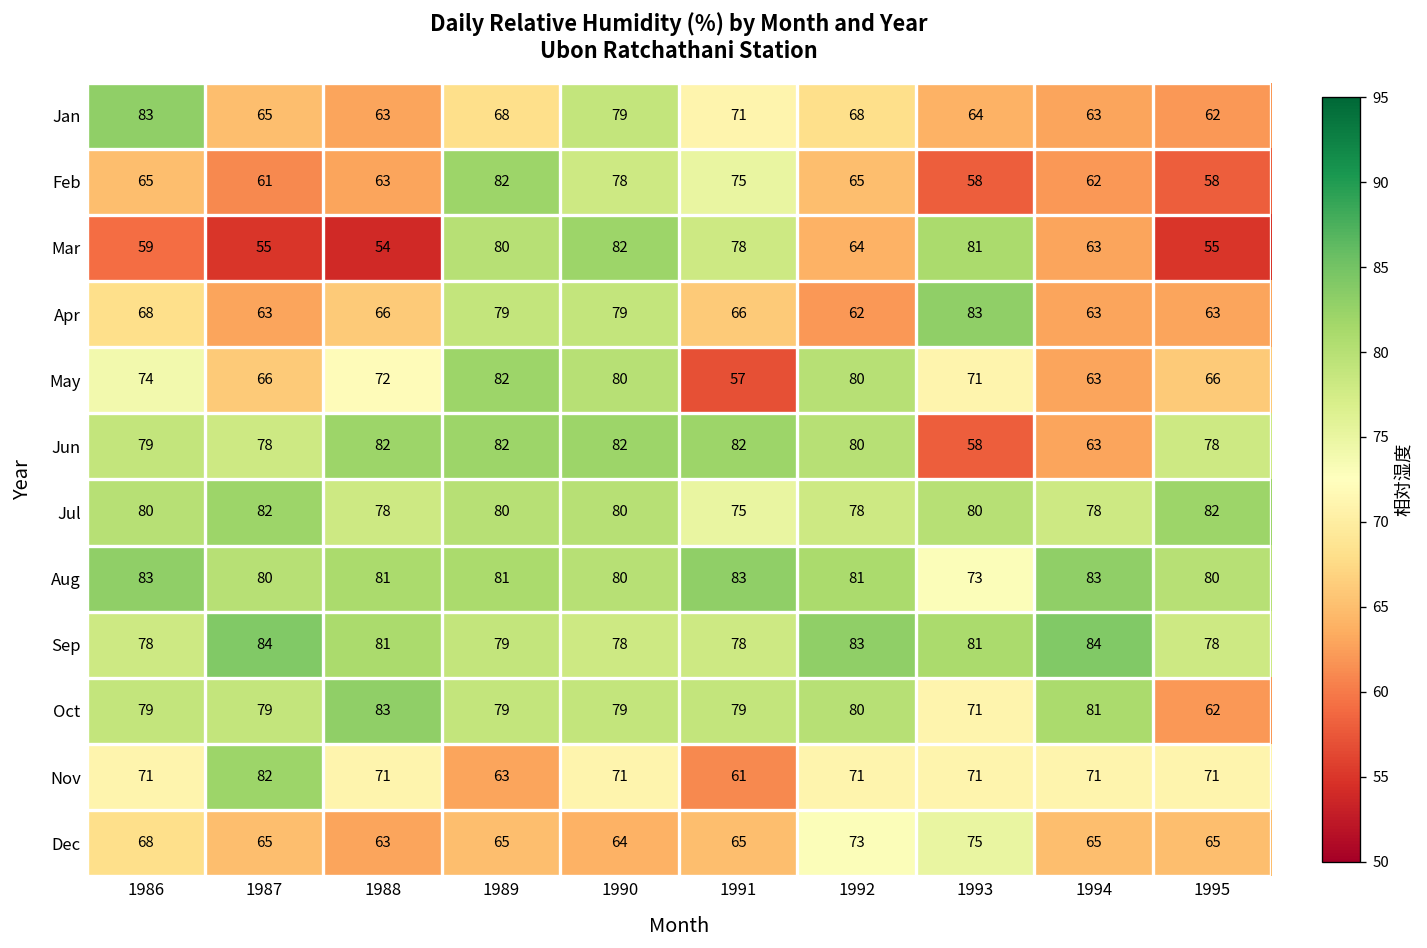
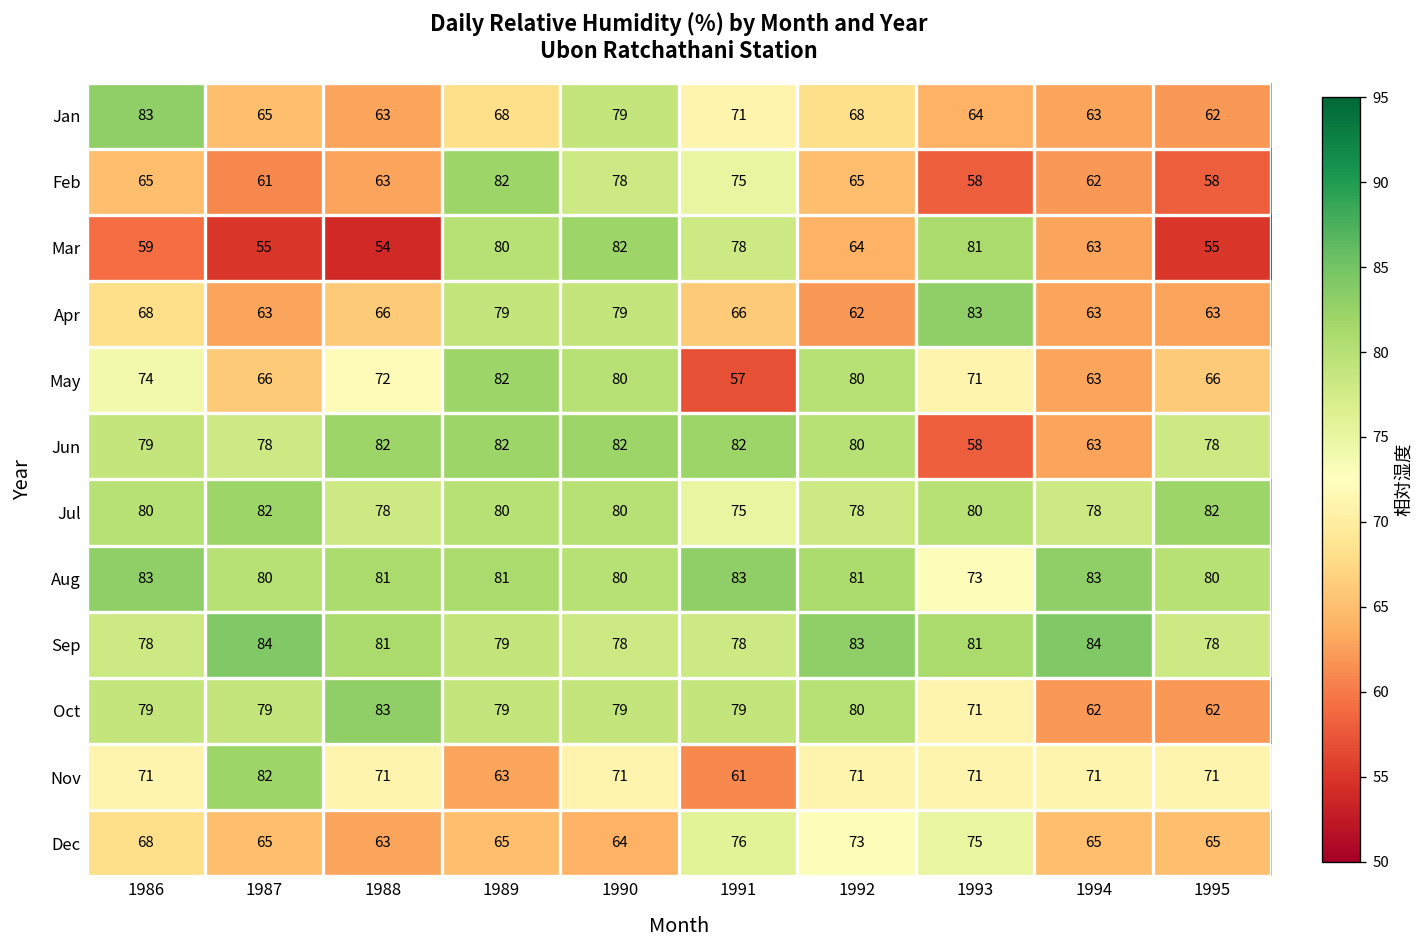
Oct, 1994: 81 -> 62
Dec, 1991: 65 -> 76
